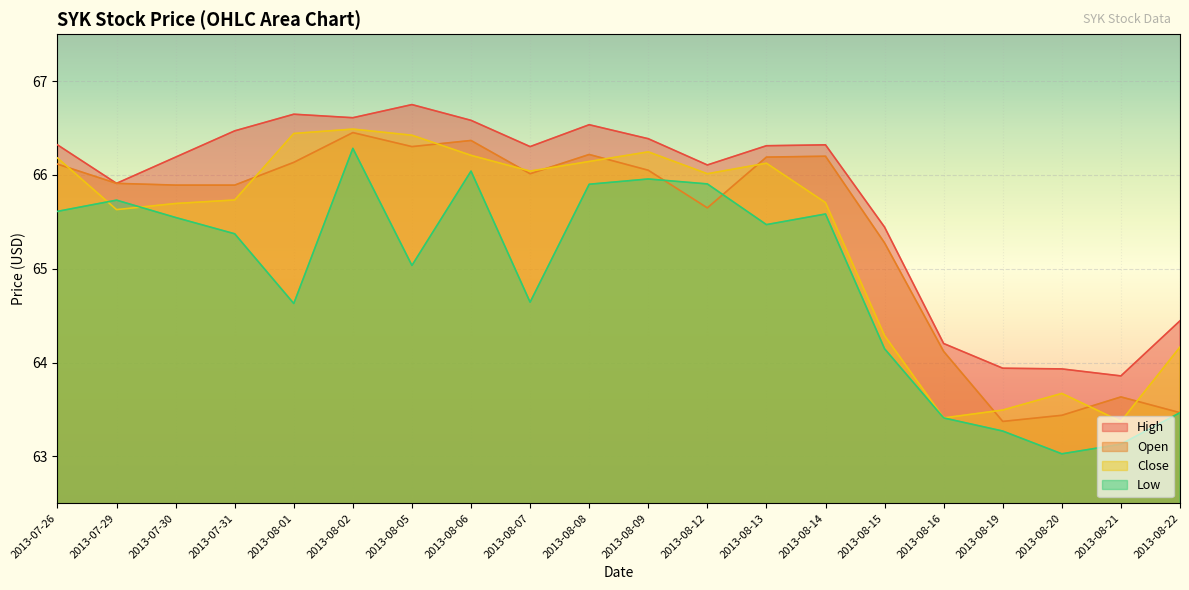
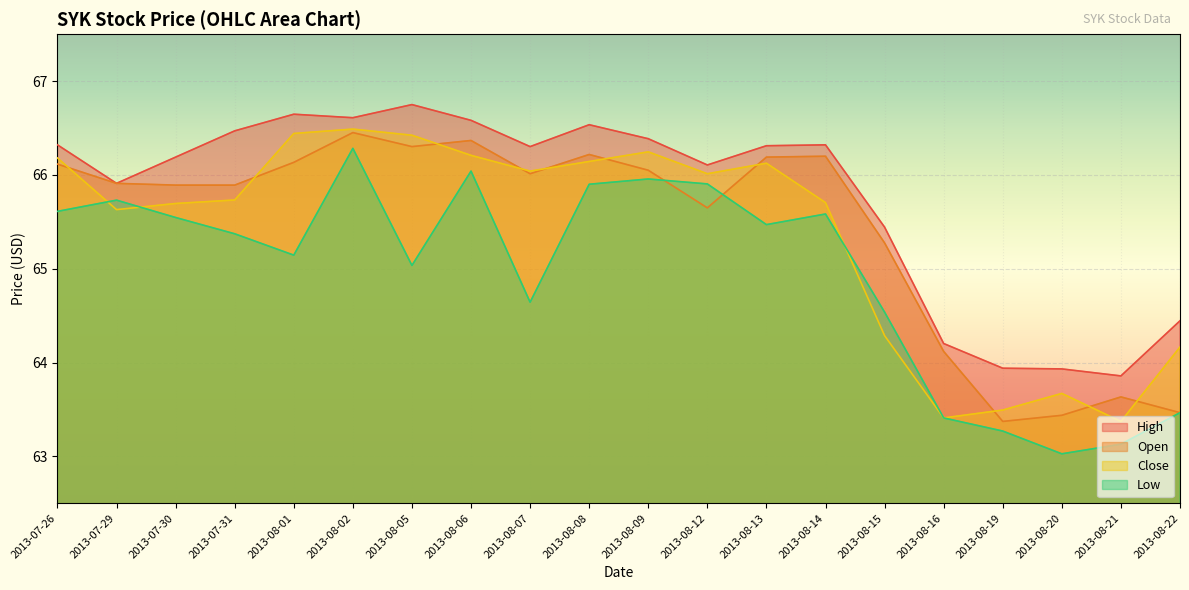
Low, 2013-08-01: 64.6 -> 65.1
Low, 2013-08-15: 64.1 -> 64.5
